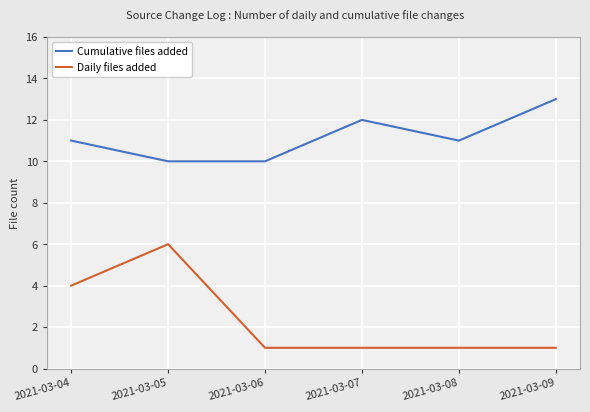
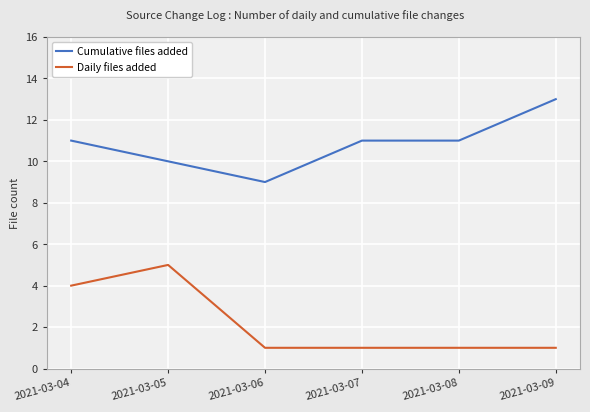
Daily files added, 2021-03-05: 6 -> 5
Cumulative files added, 2021-03-06: 10 -> 9
Cumulative files added, 2021-03-07: 12 -> 11
